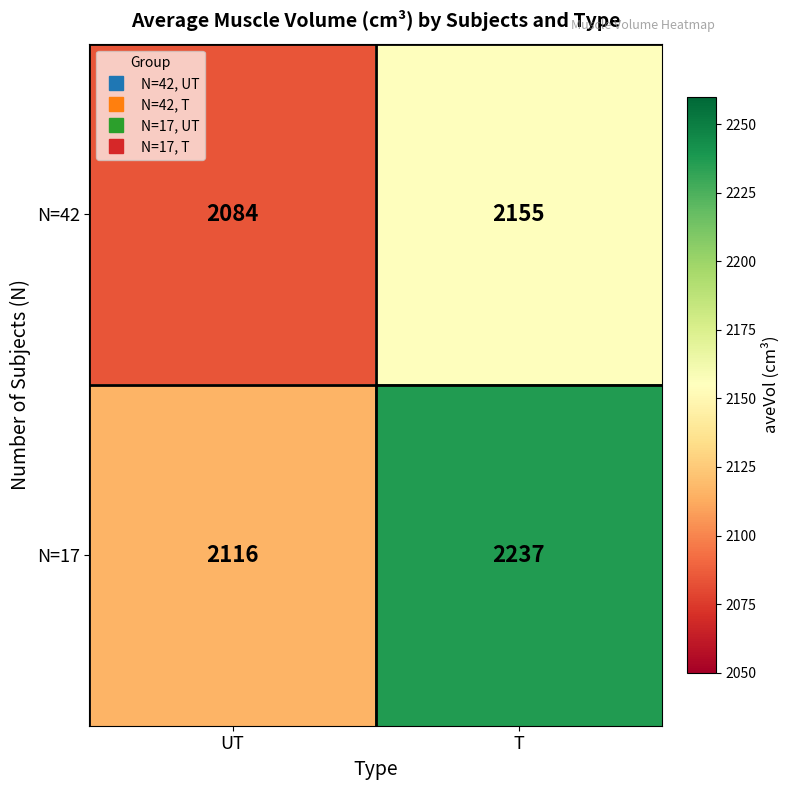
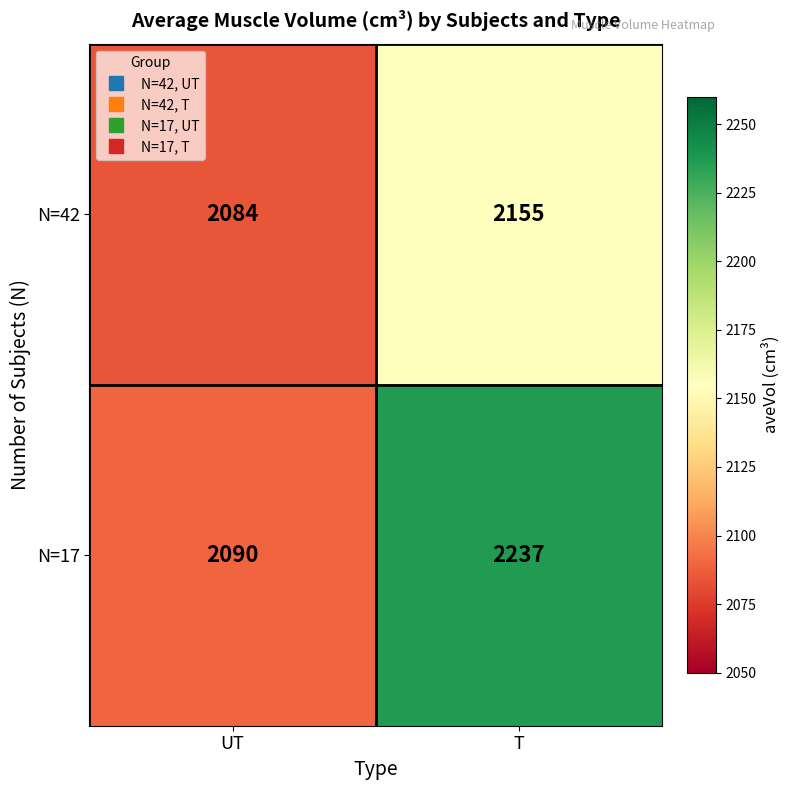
N=17, UT: 2116 -> 2090
